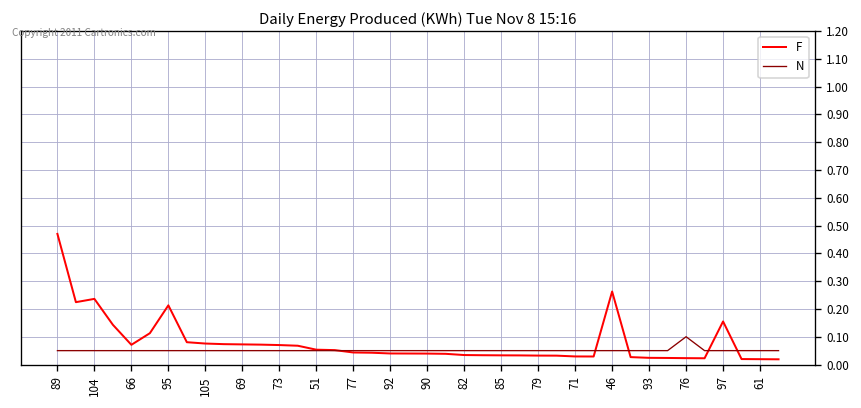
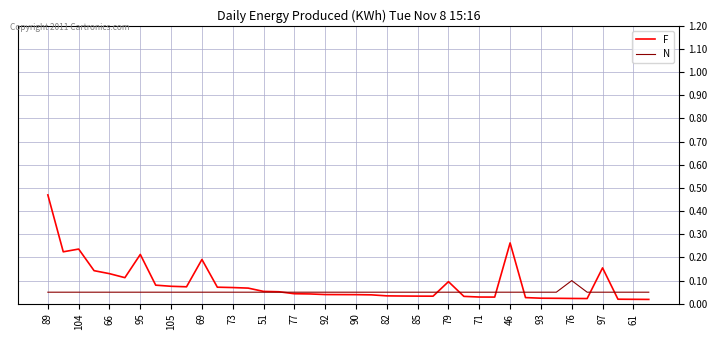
F, 66: 0.07 -> 0.13
F, 69: 0.07 -> 0.19
F, 79: 0.03 -> 0.10
